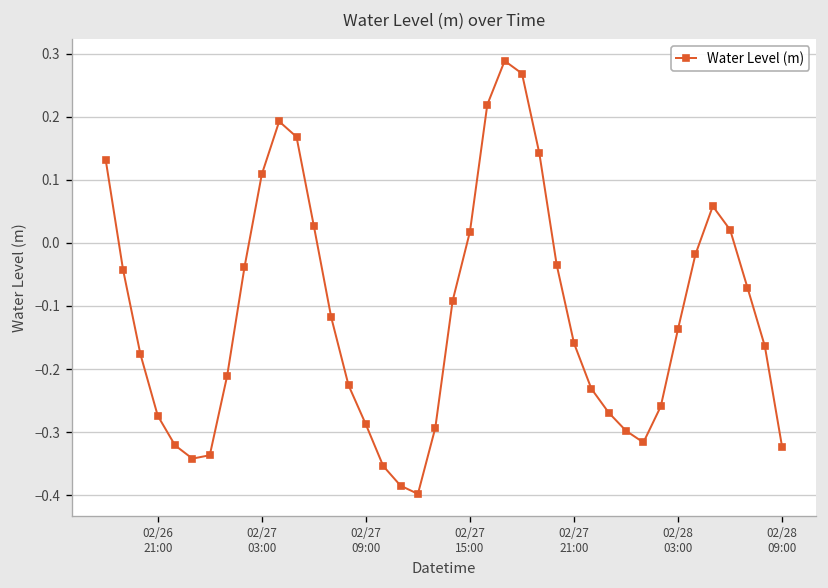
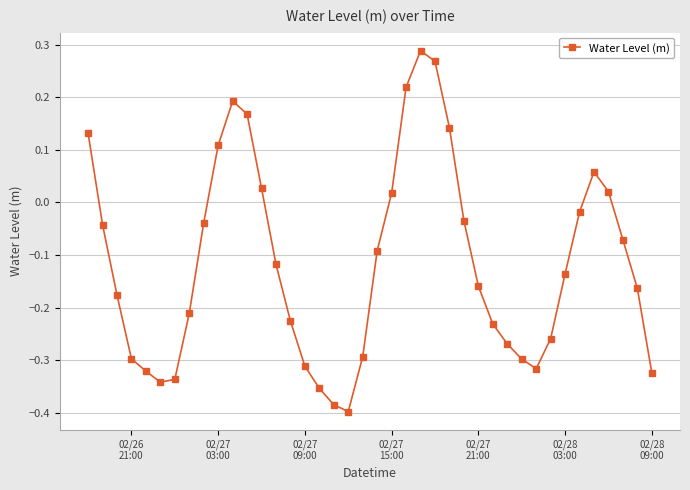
02/26 21:00: -0.27 -> -0.30
02/27 09:00: -0.29 -> -0.31
